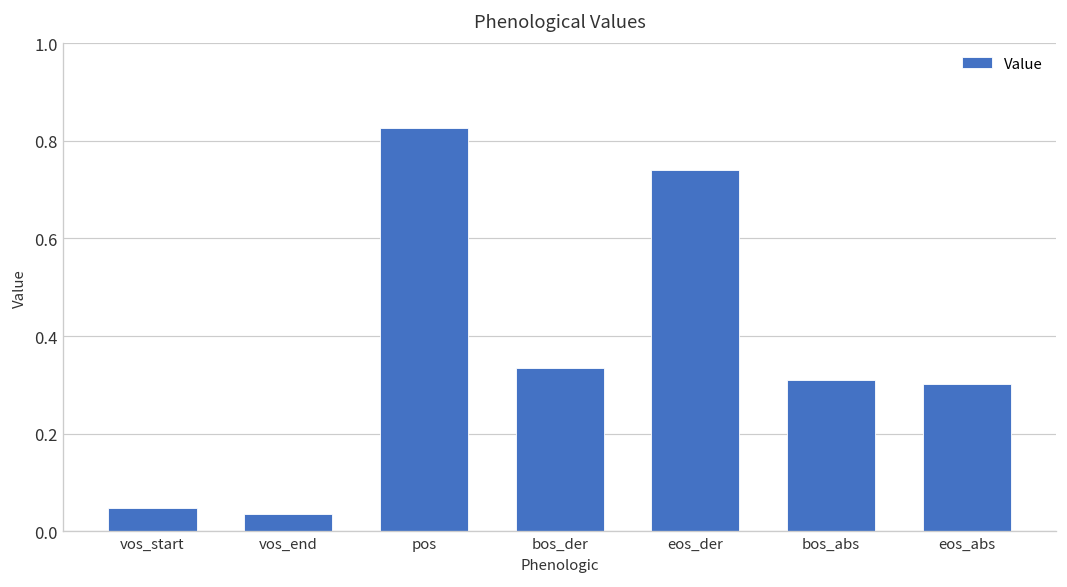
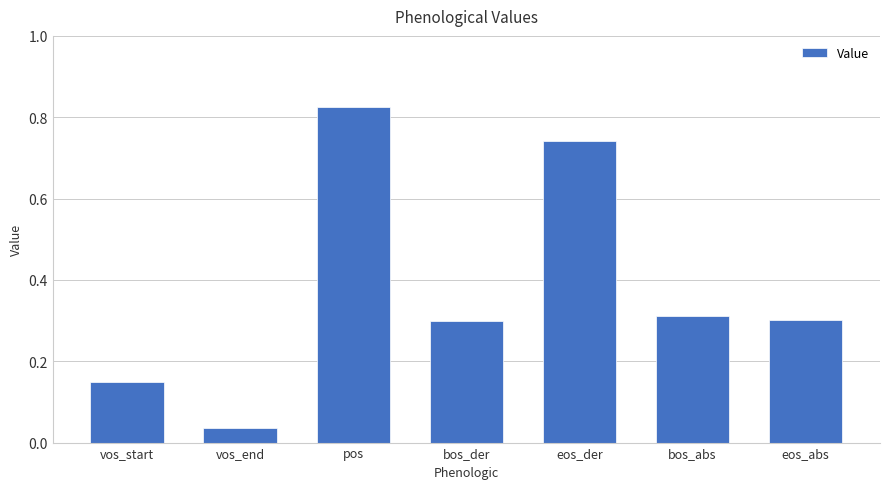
vos_start: 0.05 -> 0.15
bos_der: 0.33 -> 0.30
